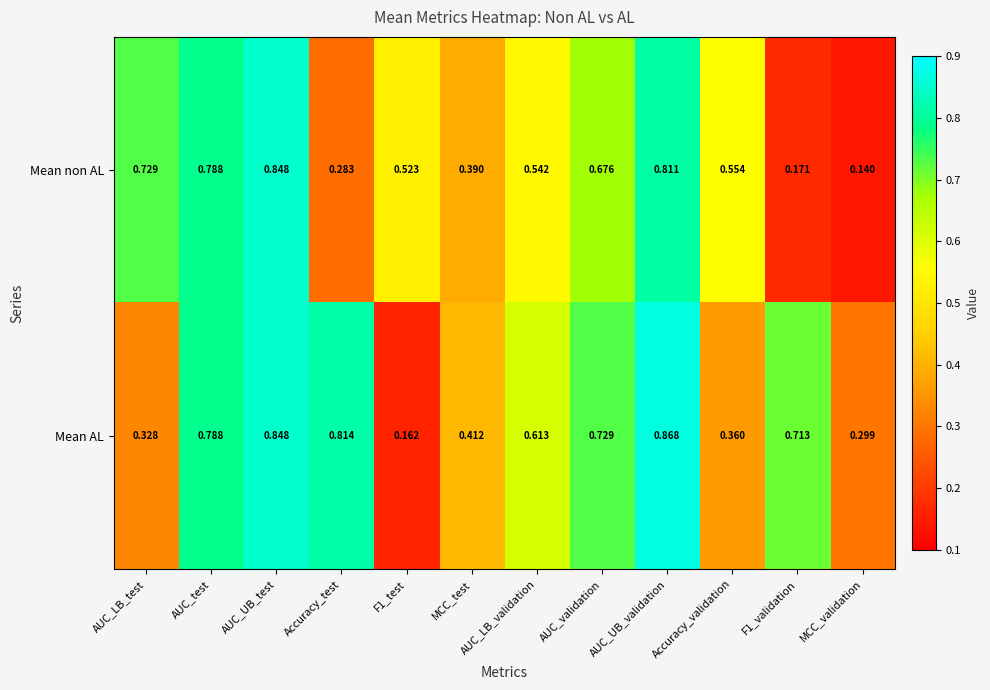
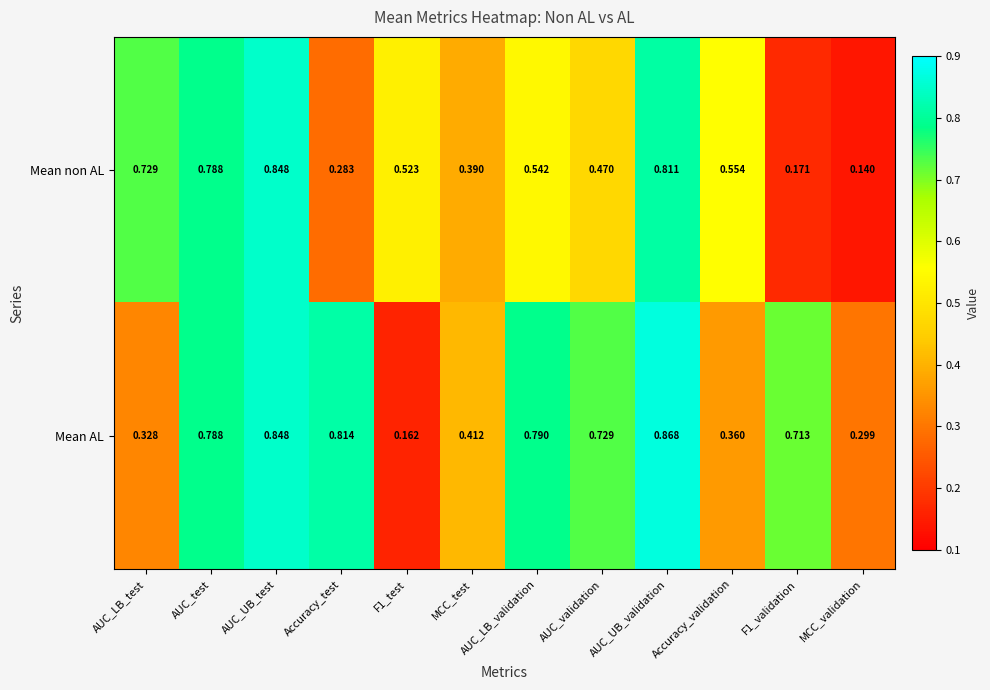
Mean non AL, AUC_validation: 0.676 -> 0.470
Mean AL, AUC_LB_validation: 0.613 -> 0.790
